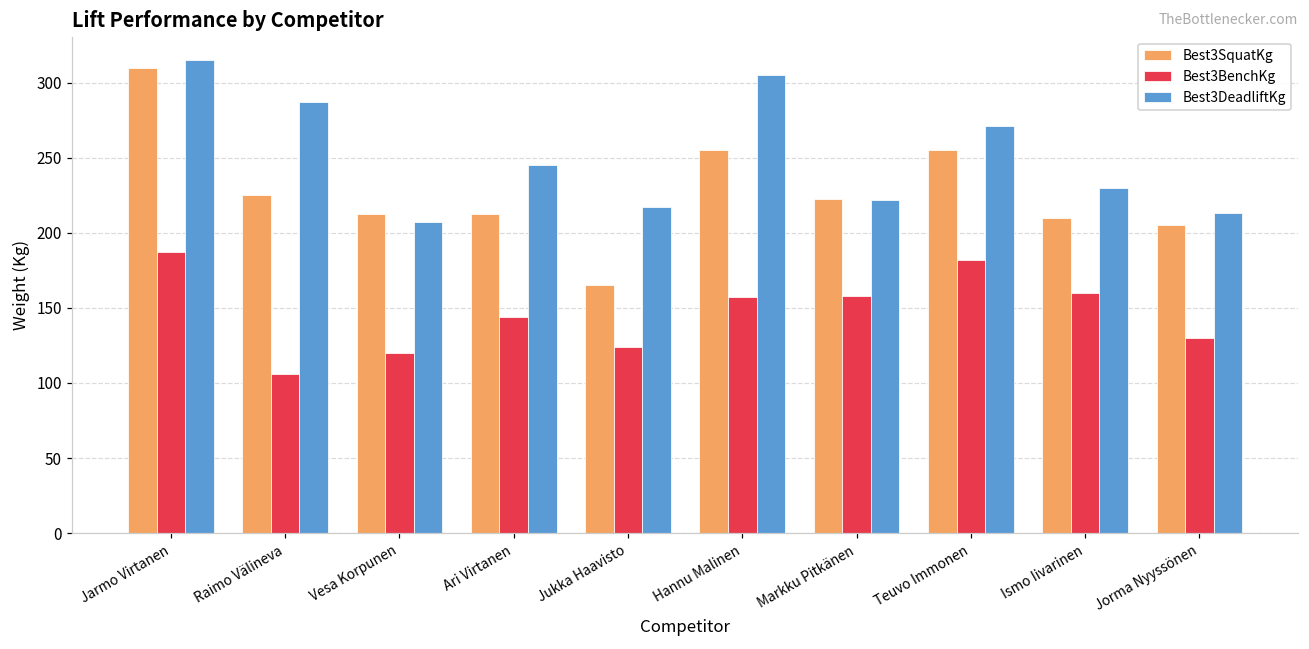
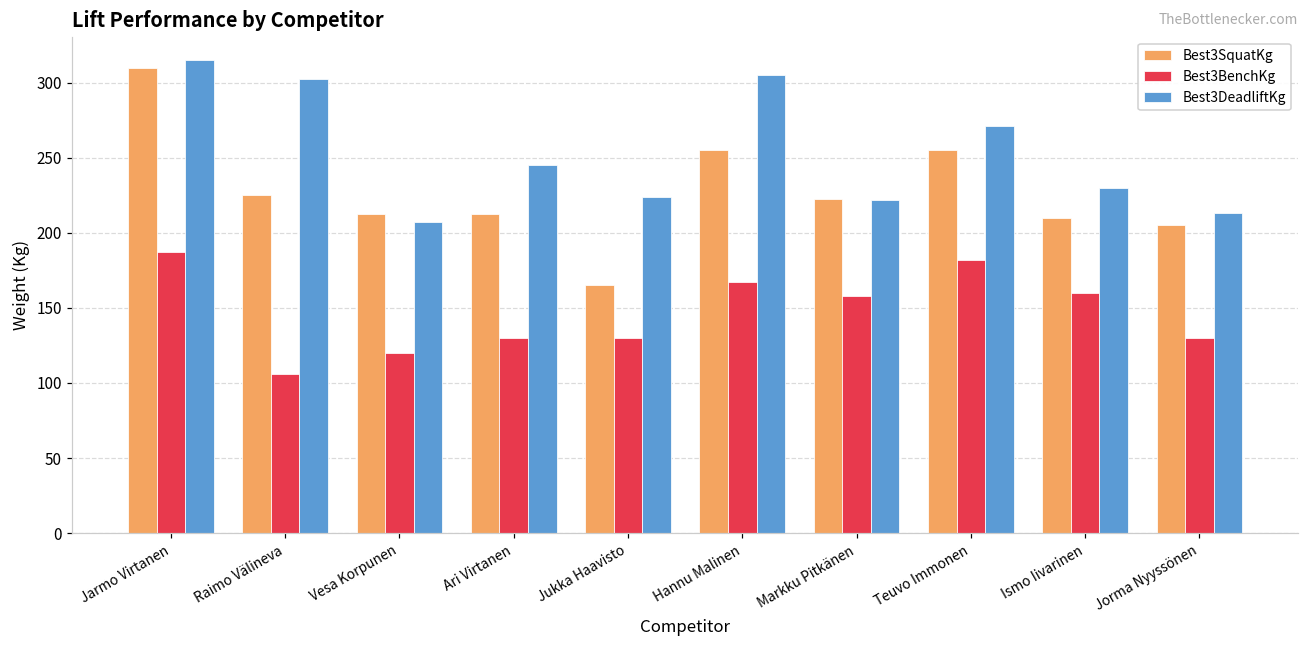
Best3DeadliftKg, Raimo Välineva: 287 -> 303
Best3BenchKg, Ari Virtanen: 144 -> 130
Best3BenchKg, Jukka Haavisto: 124 -> 130
Best3DeadliftKg, Jukka Haavisto: 218 -> 224
Best3BenchKg, Hannu Malinen: 158 -> 168
